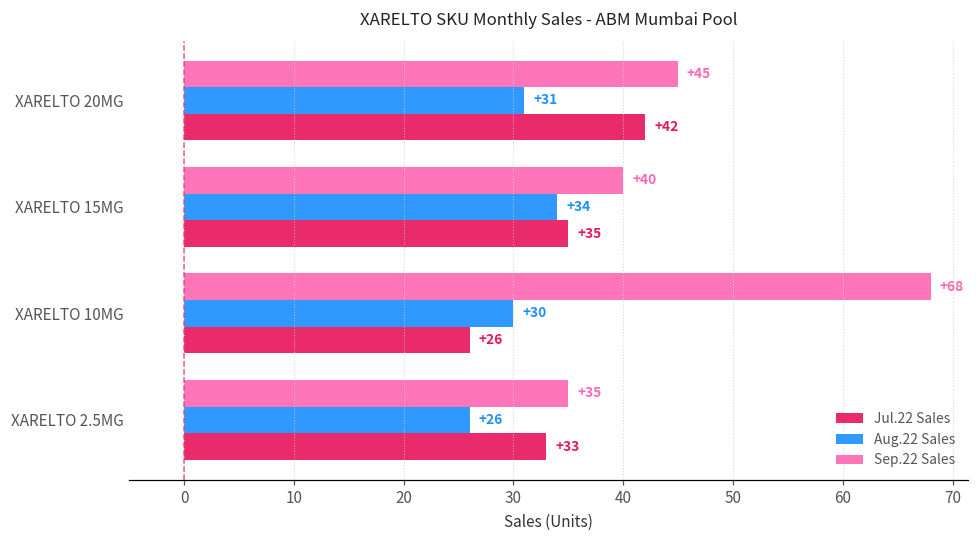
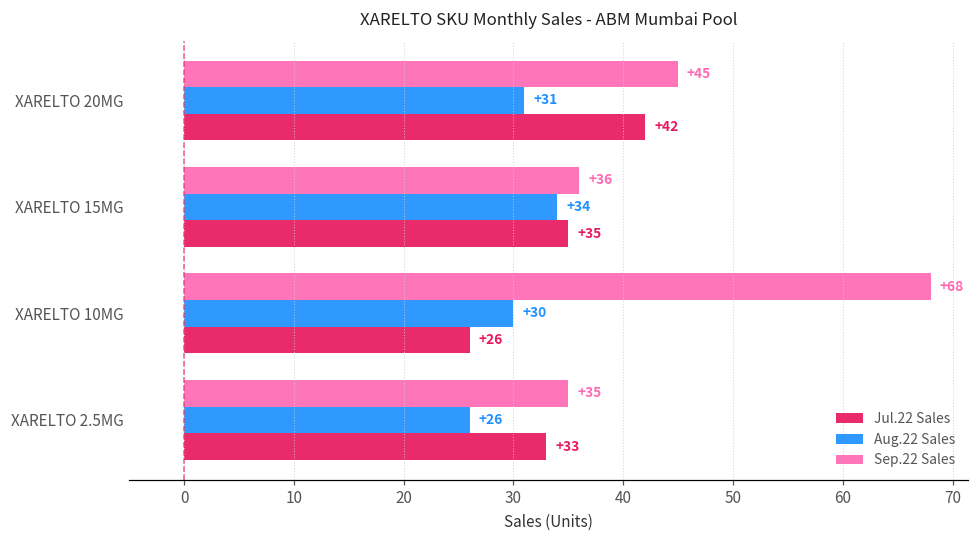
Sep.22 Sales, XARELTO 15MG: +40 -> +36
